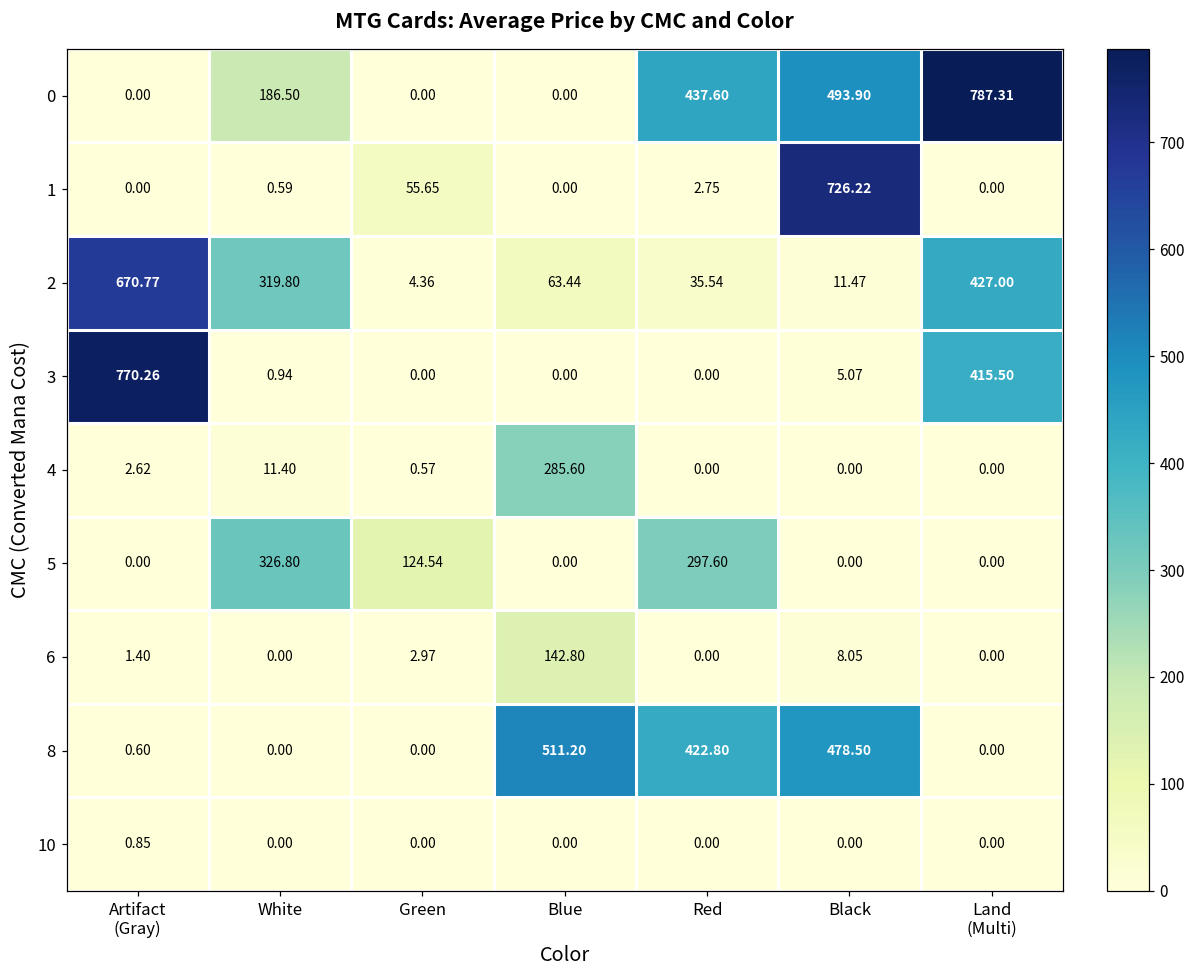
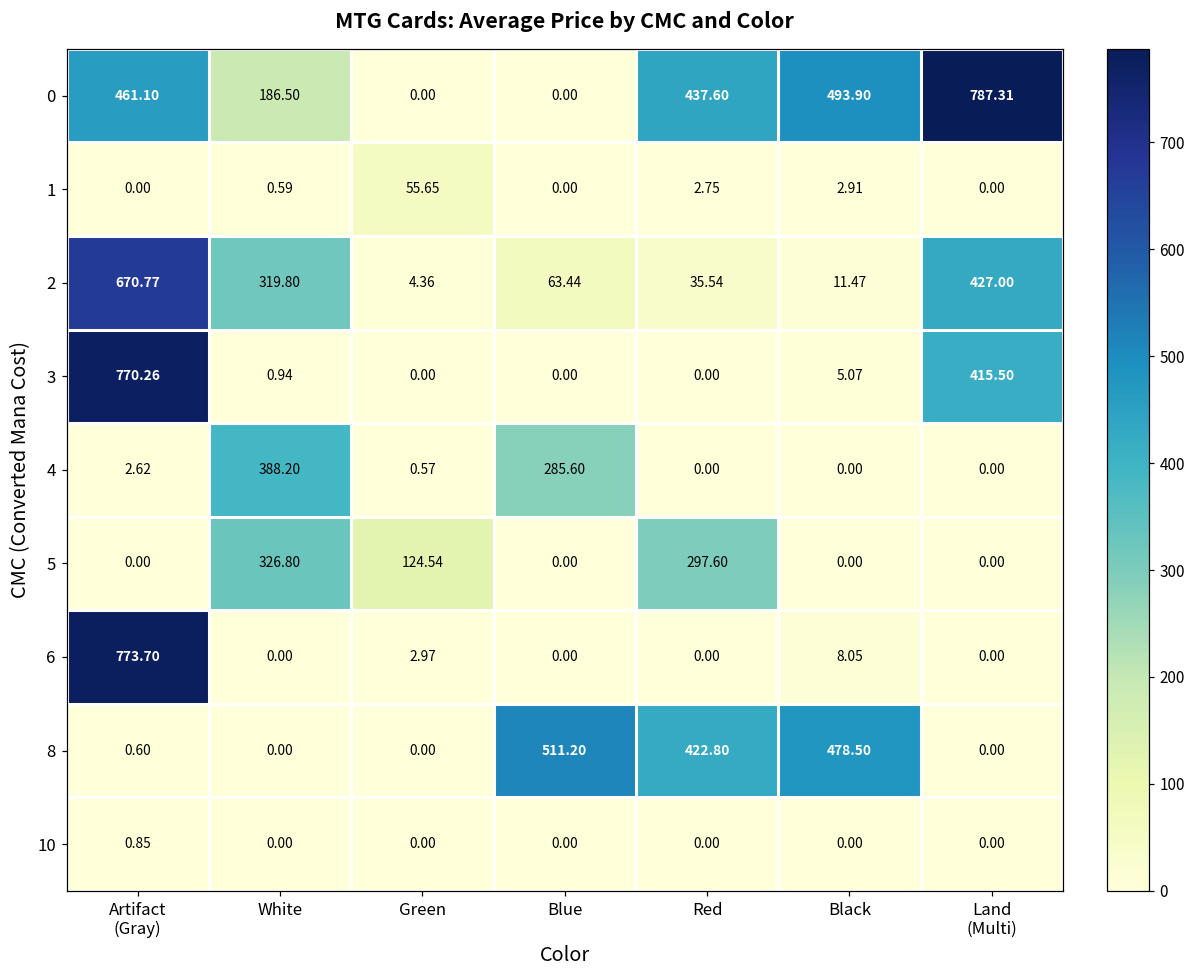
0, Artifact (Gray): 0.00 -> 461.10
1, Black: 726.22 -> 2.91
4, White: 11.40 -> 388.20
6, Artifact (Gray): 1.40 -> 773.70
6, Blue: 142.80 -> 0.00
